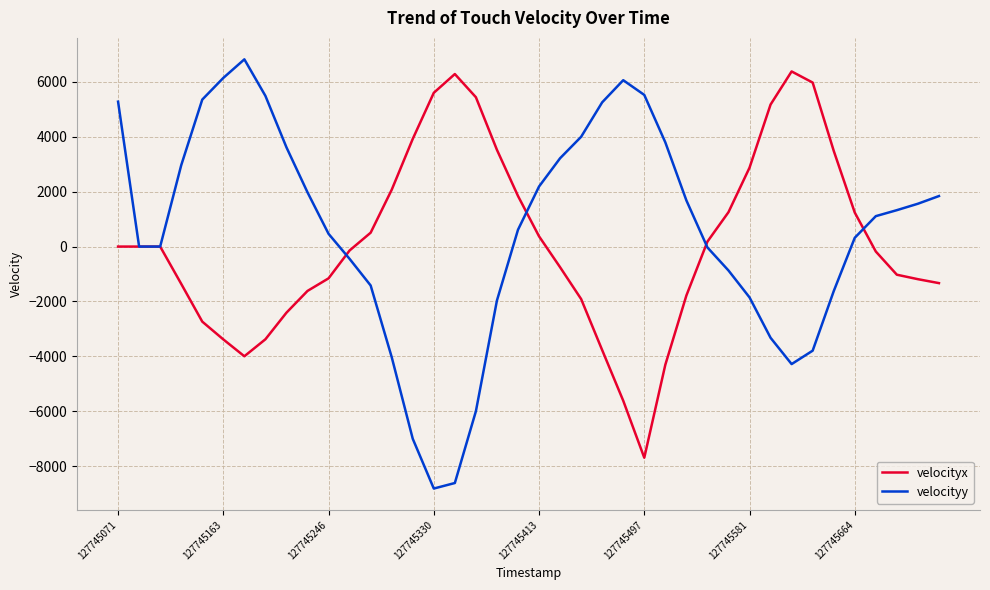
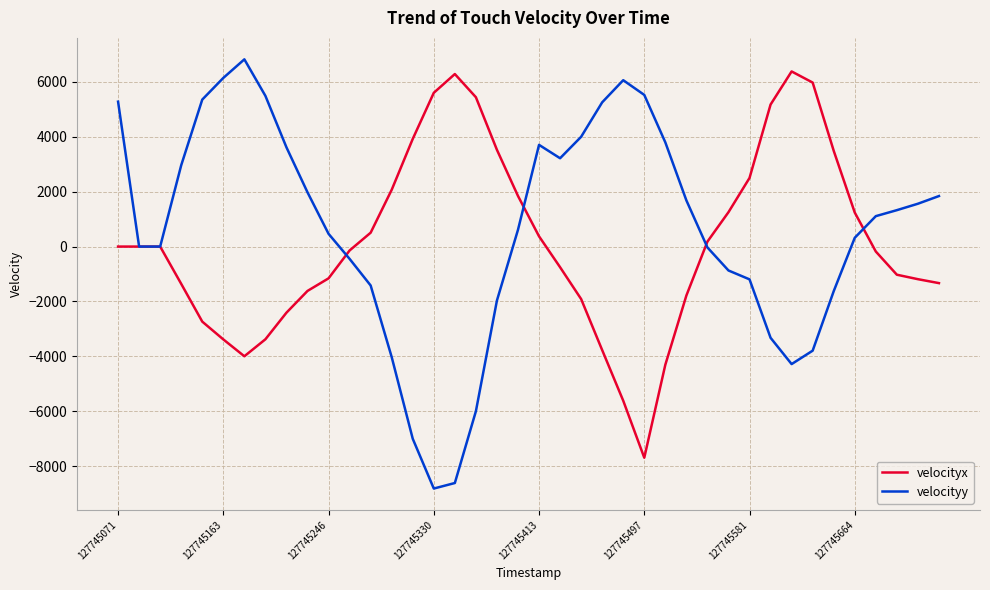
velocityy, 127745413: 2200 -> 3700
velocityx, 127745581: 2900 -> 2500
velocityy, 127745581: -1900 -> -1200
